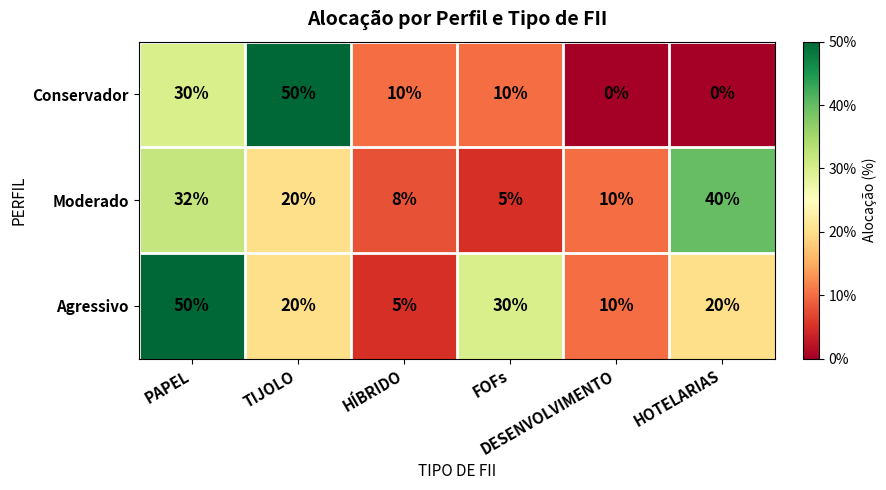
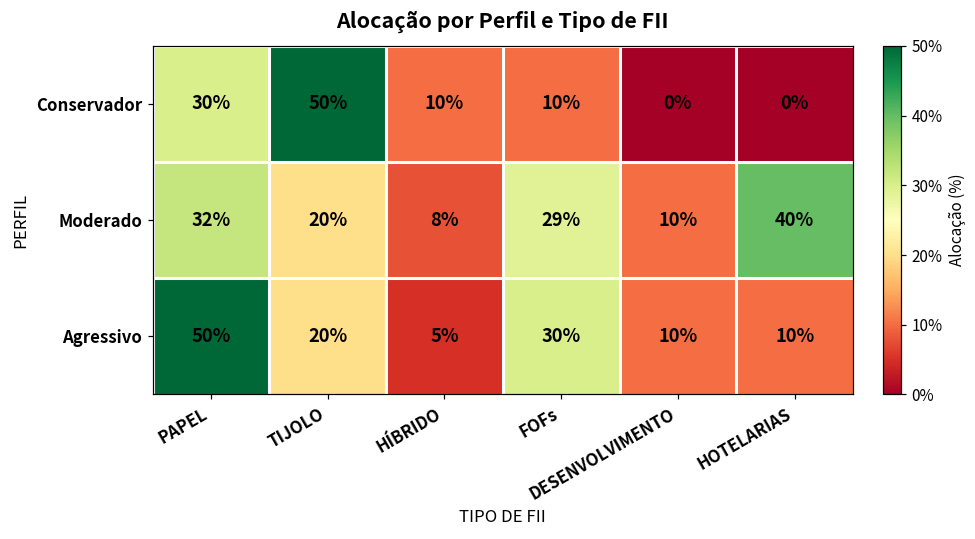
Moderado, FOFs: 5% -> 29%
Agressivo, HOTELARIAS: 20% -> 10%
